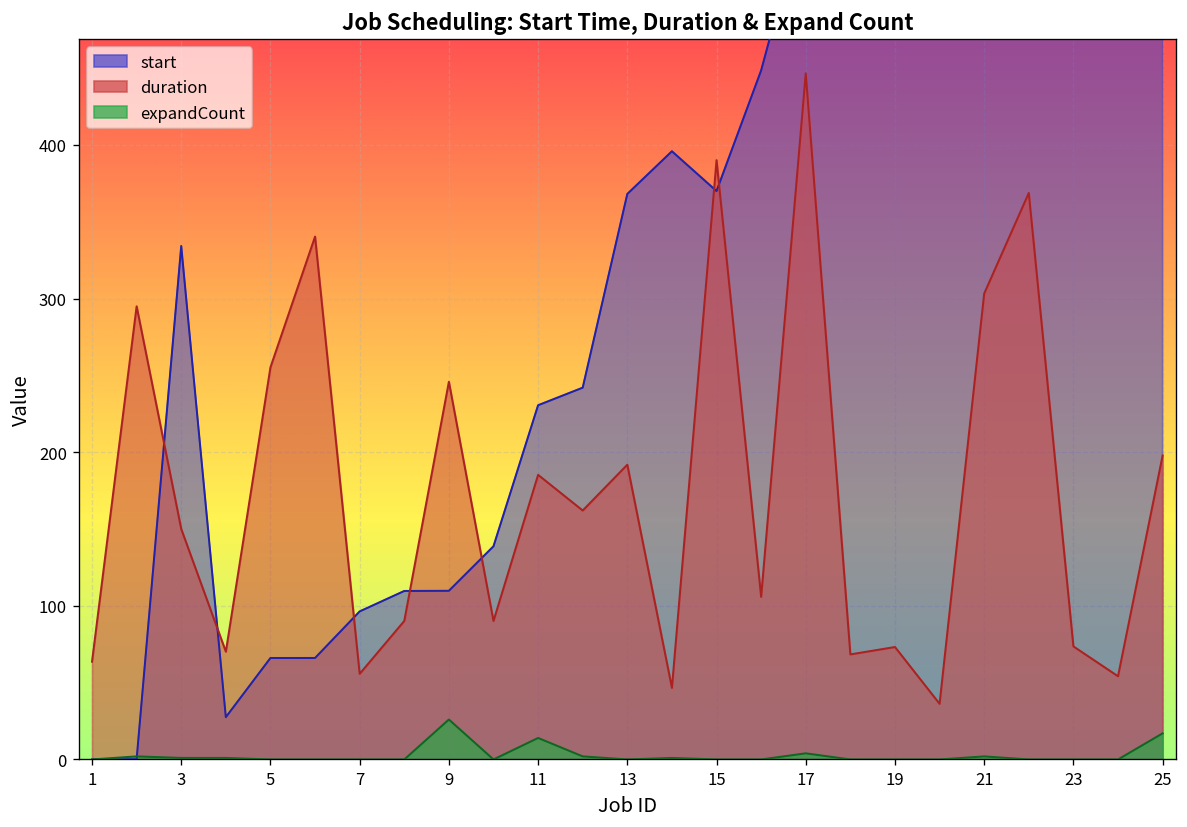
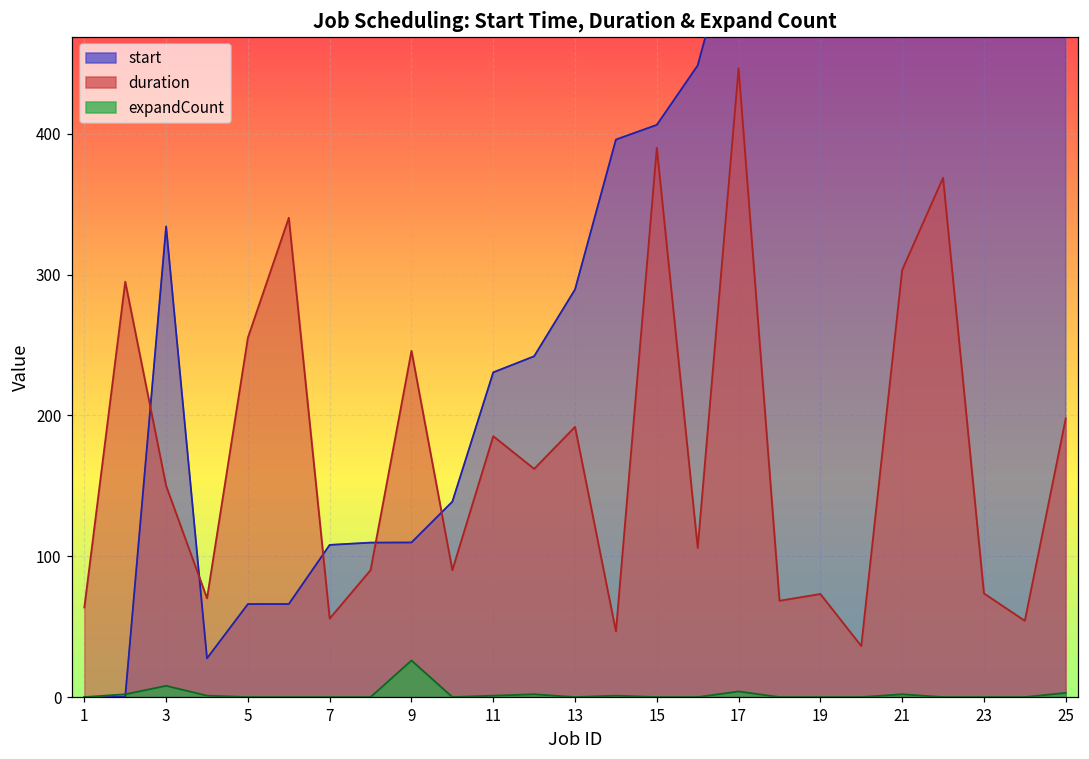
expandCount, 3: 1 -> 8
start, 7: 96 -> 108
expandCount, 11: 14 -> 1
start, 13: 368 -> 289
start, 15: 370 -> 406
expandCount, 25: 17 -> 3
